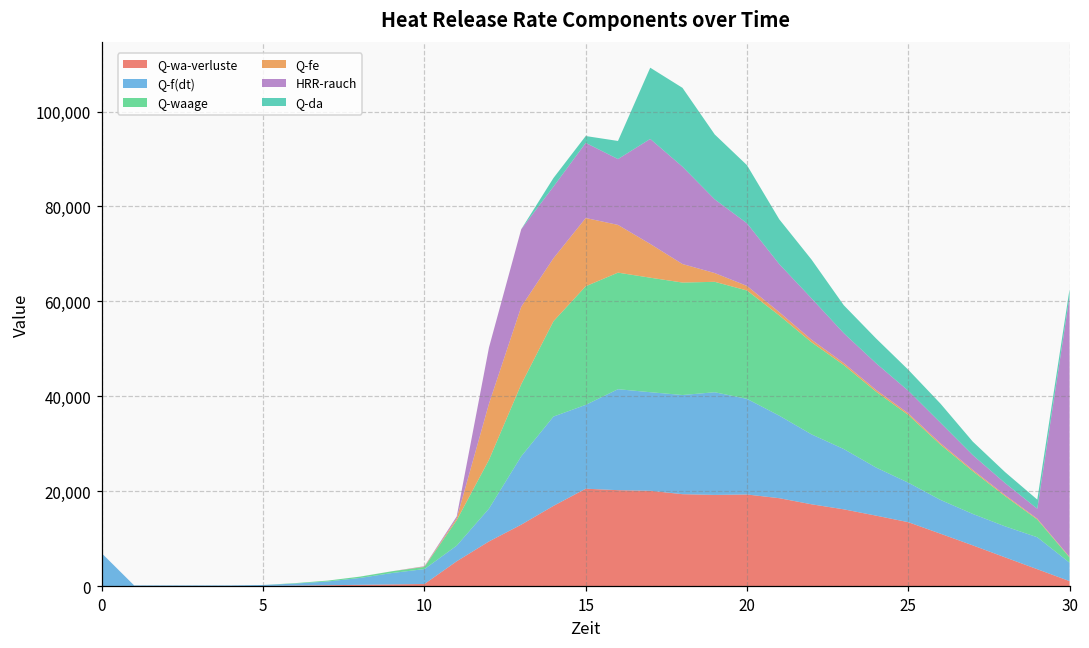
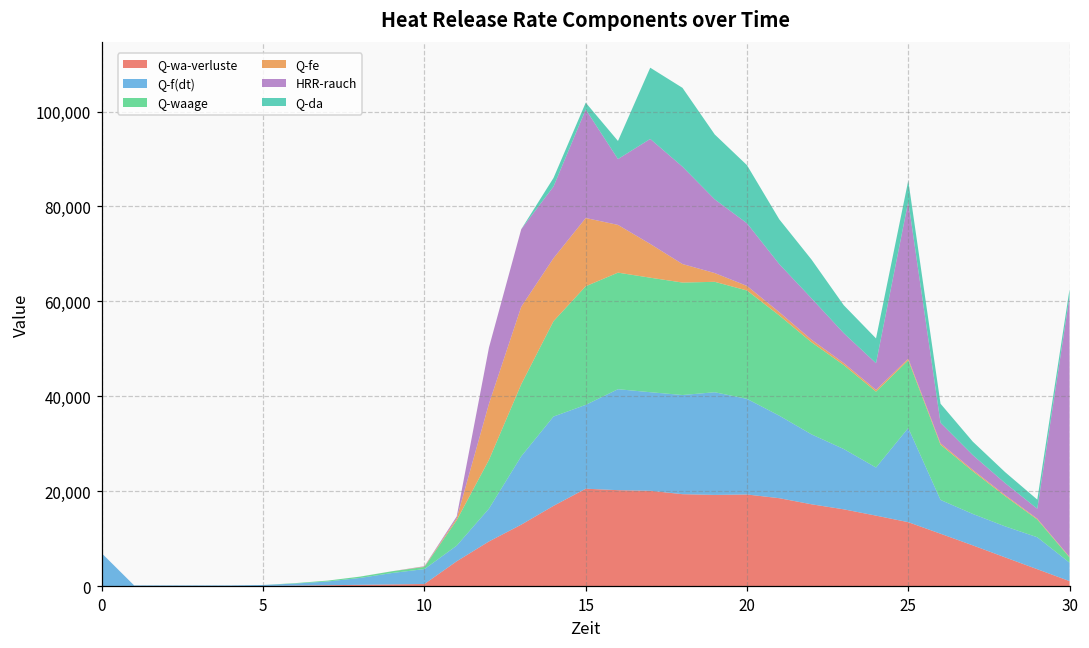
HRR-rauch, 15: 16,000 -> 23,000
Q-f(dt), 25: 8,000 -> 20,000
HRR-rauch, 25: 5,000 -> 33,000
